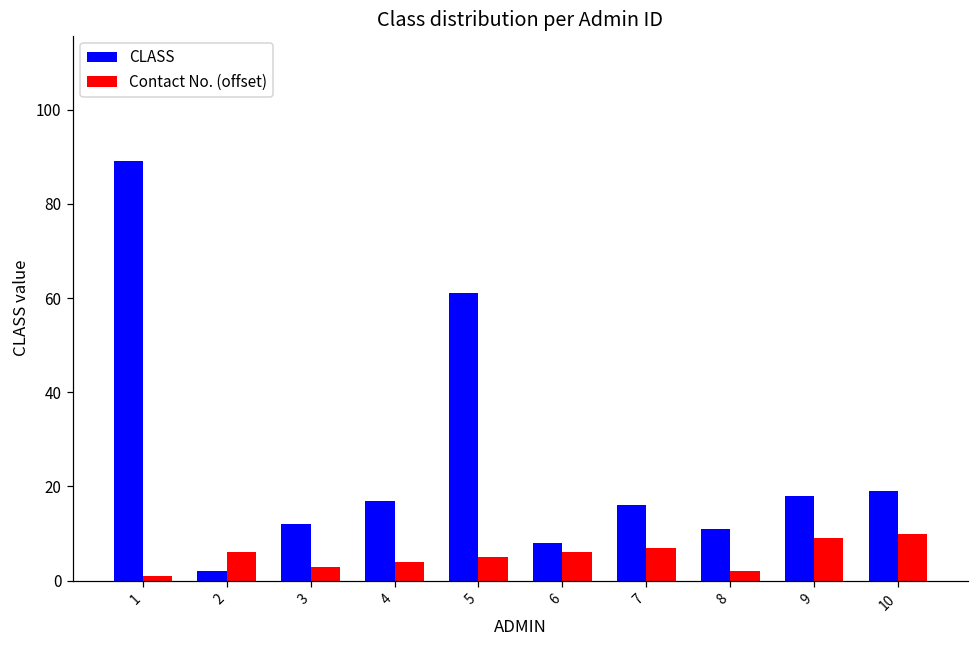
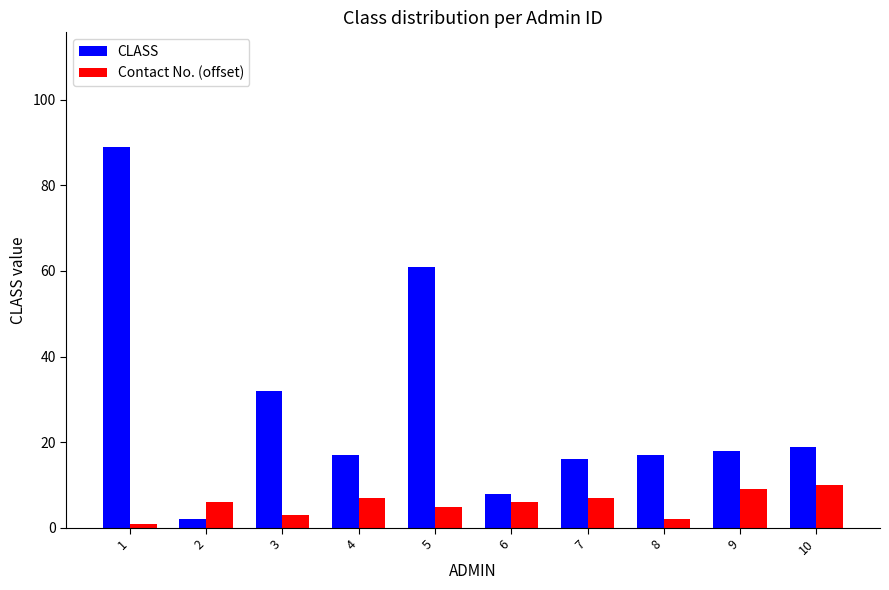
CLASS, 3: 12 -> 32
Contact No. (offset), 4: 4 -> 7
CLASS, 8: 11 -> 17
